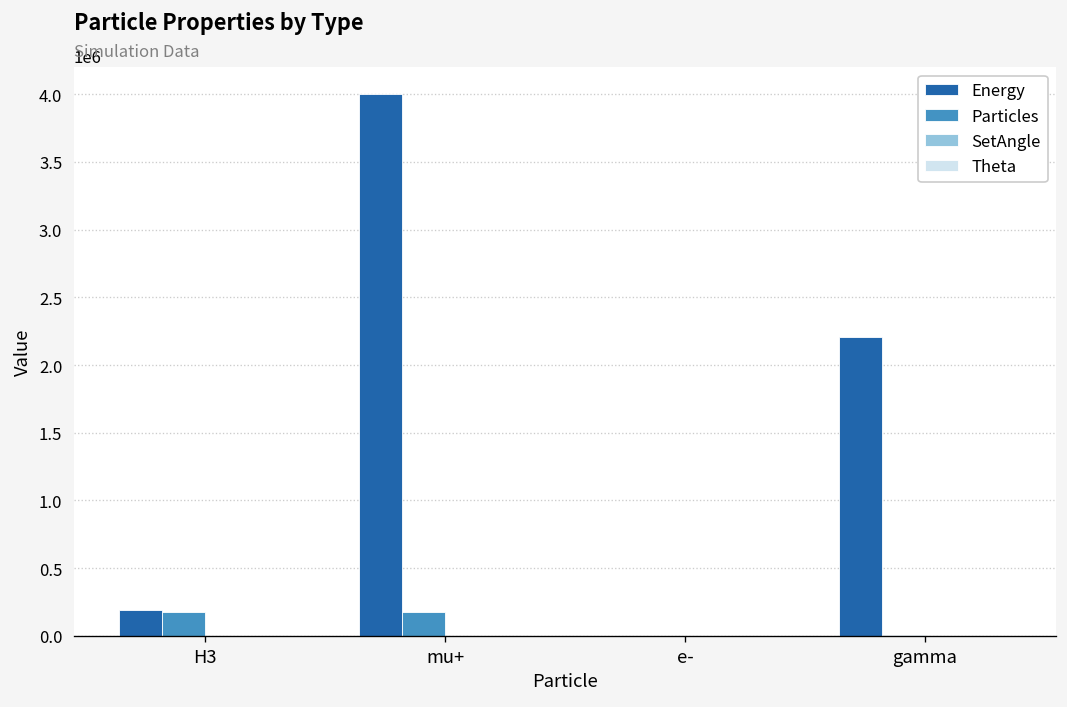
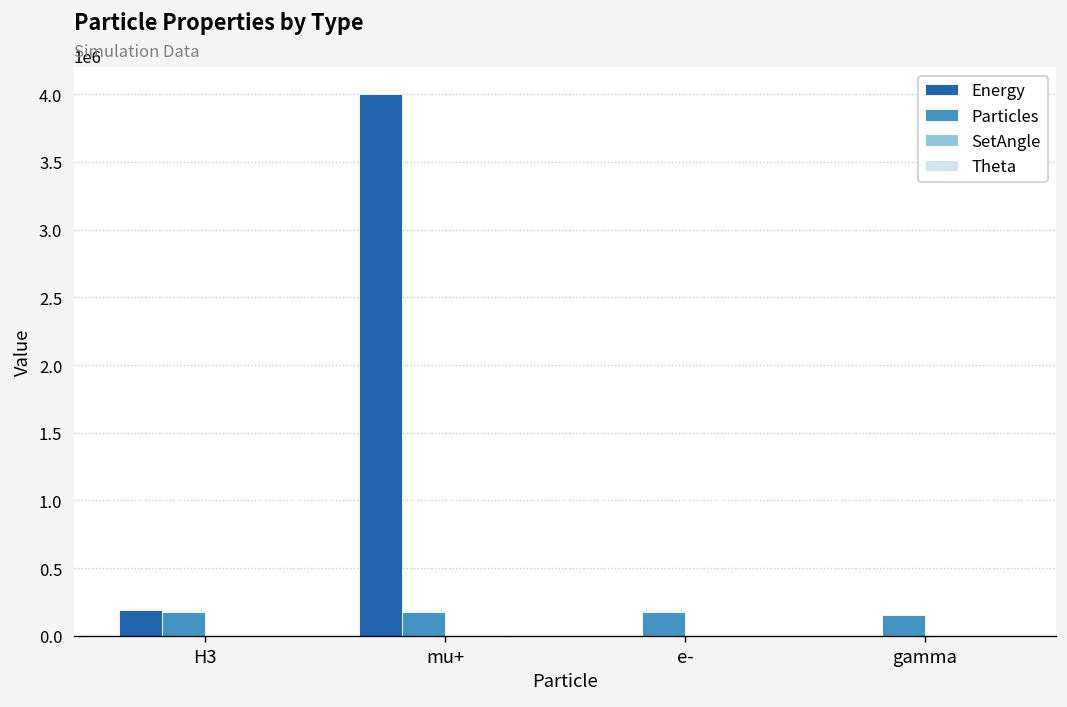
Particles, e-: 0 -> 180000
Energy, gamma: 2210000 -> 0
Particles, gamma: 10000 -> 160000
